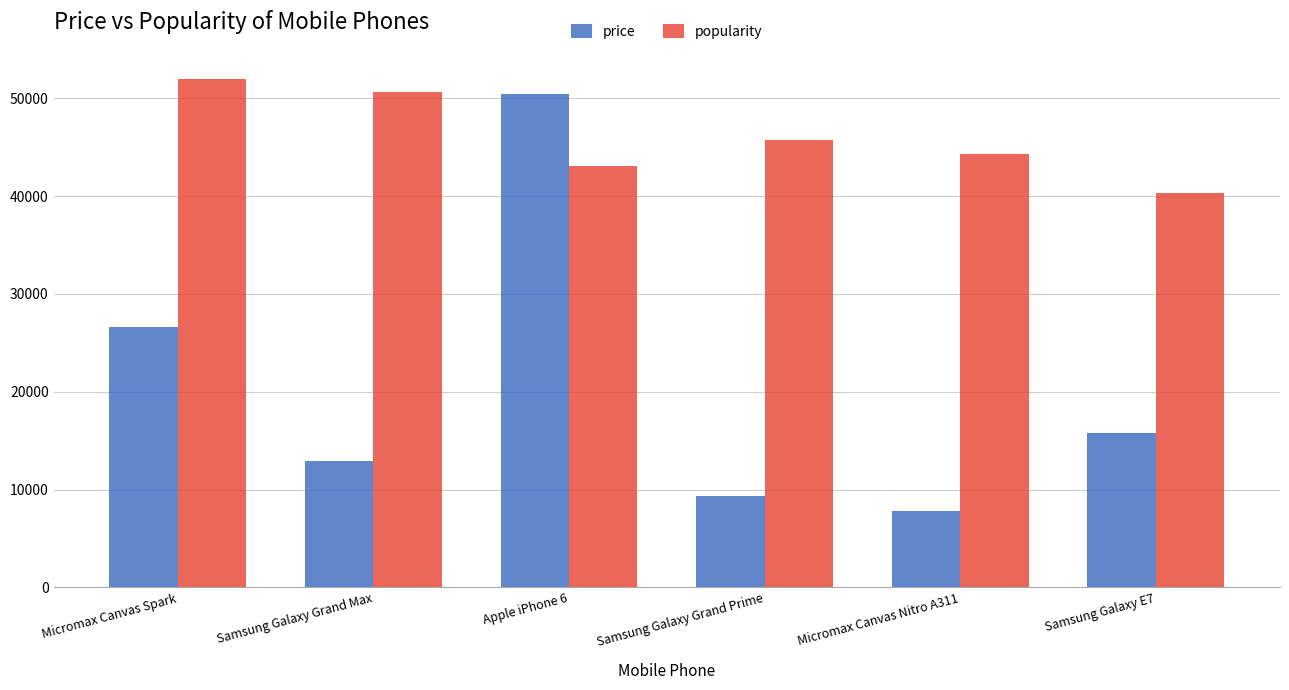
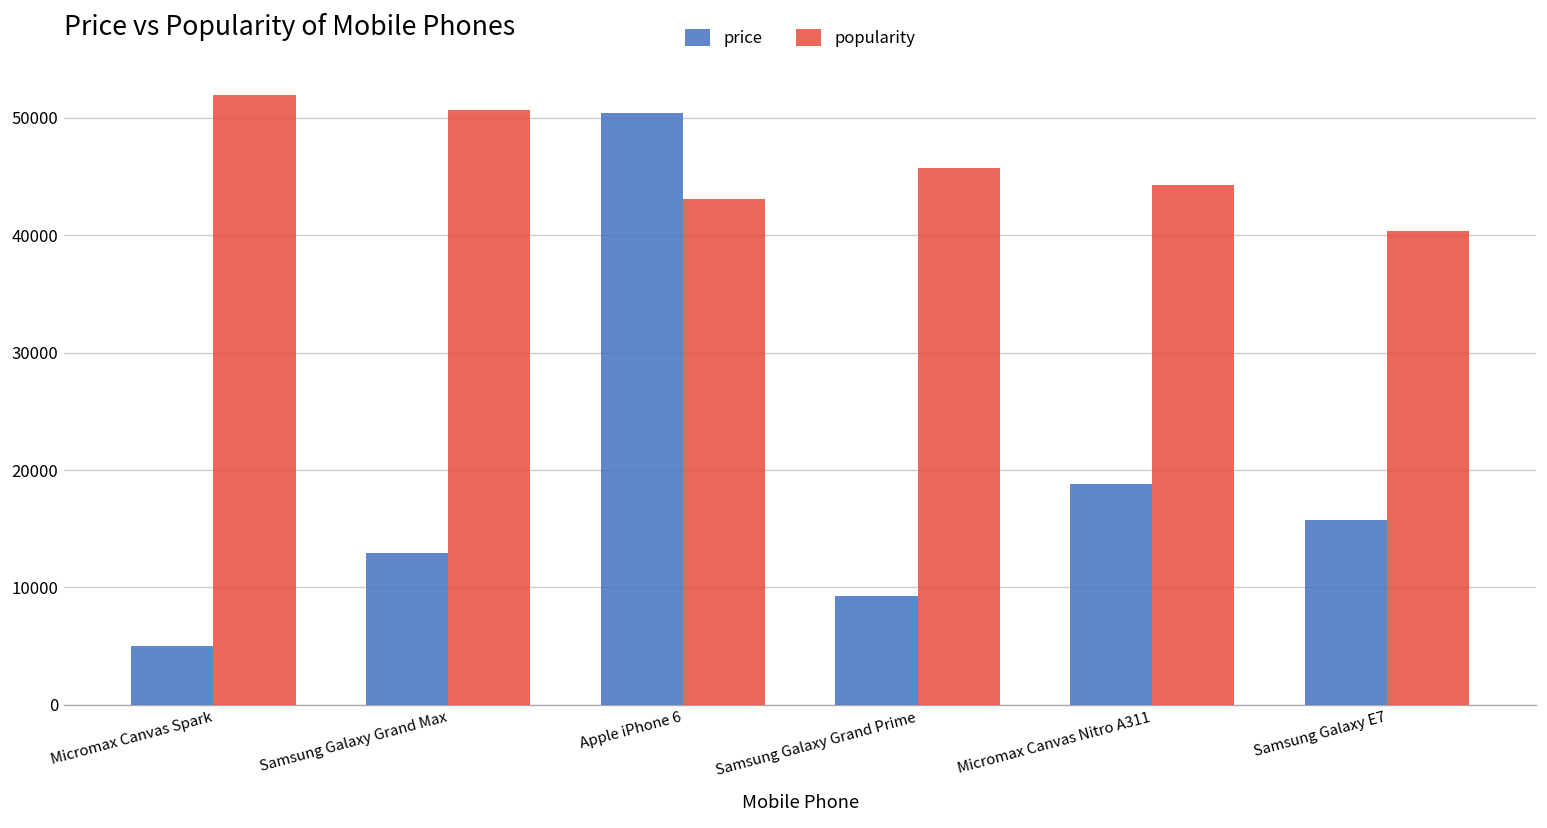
price, Micromax Canvas Spark: 27000 -> 5000
price, Micromax Canvas Nitro A311: 8000 -> 19000
